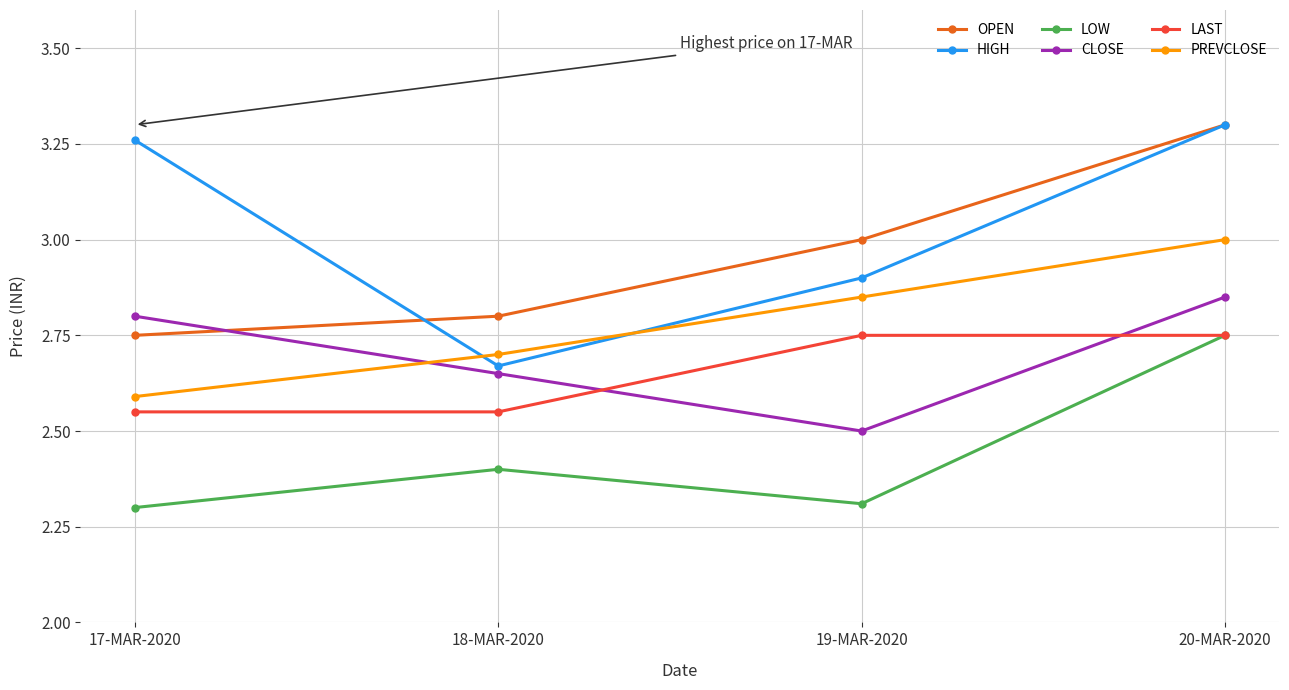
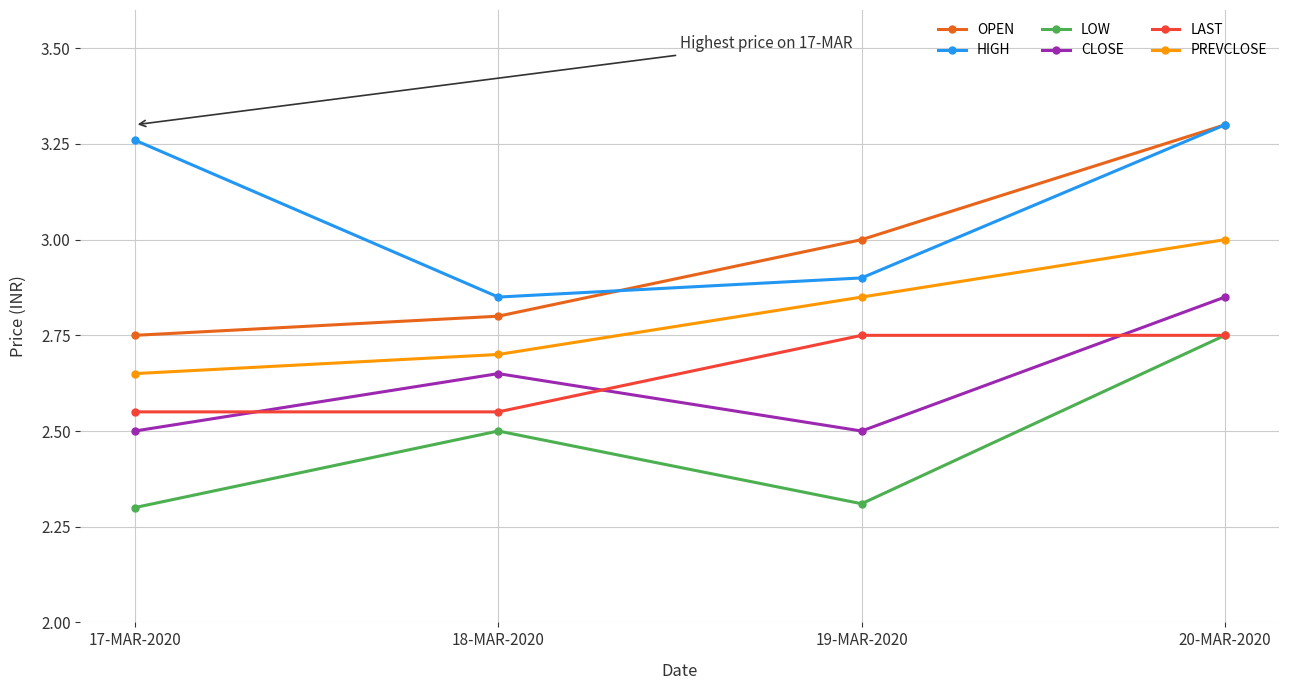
CLOSE, 17-MAR-2020: 2.8 -> 2.5
PREVCLOSE, 17-MAR-2020: 2.59 -> 2.65
HIGH, 18-MAR-2020: 2.67 -> 2.85
LOW, 18-MAR-2020: 2.4 -> 2.5
